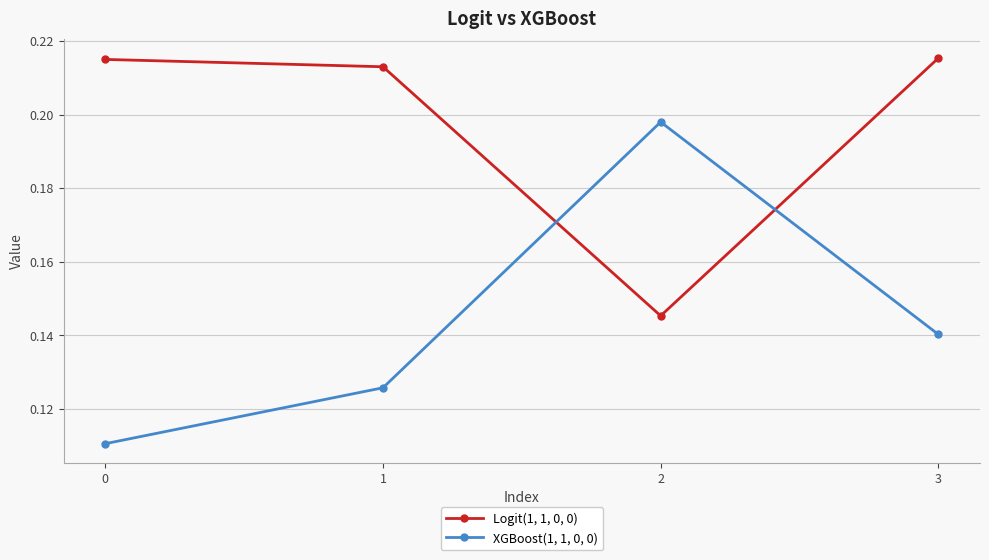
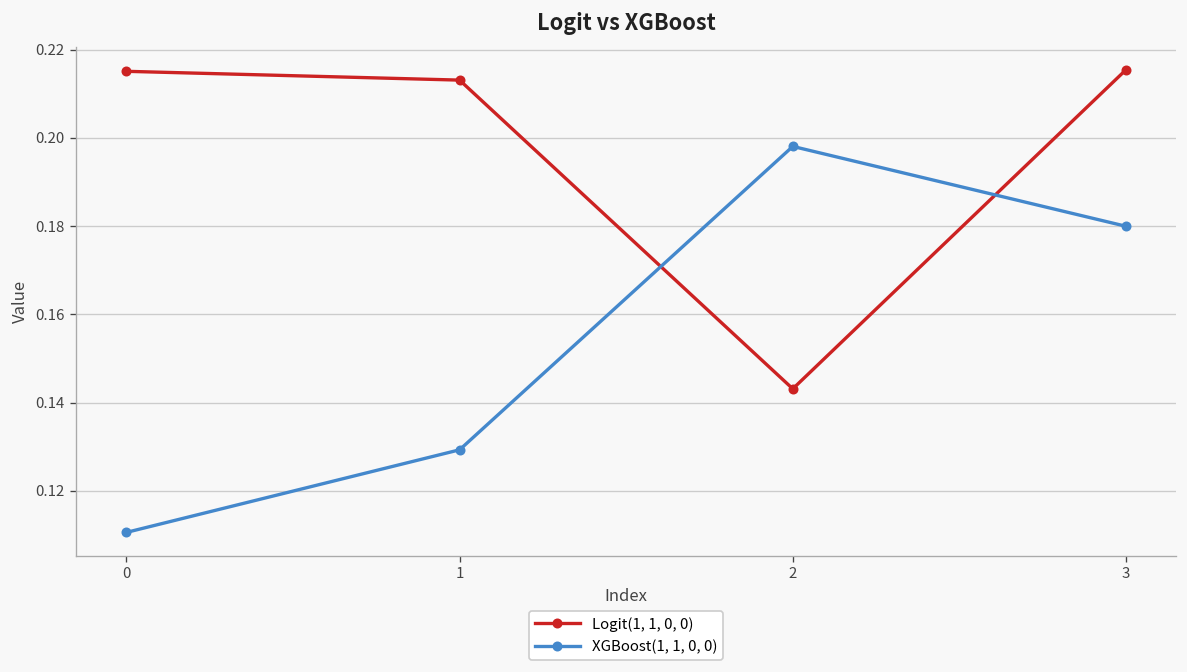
XGBoost(1, 1, 0, 0), 1: 0.126 -> 0.129
Logit(1, 1, 0, 0), 2: 0.145 -> 0.143
XGBoost(1, 1, 0, 0), 3: 0.140 -> 0.180
